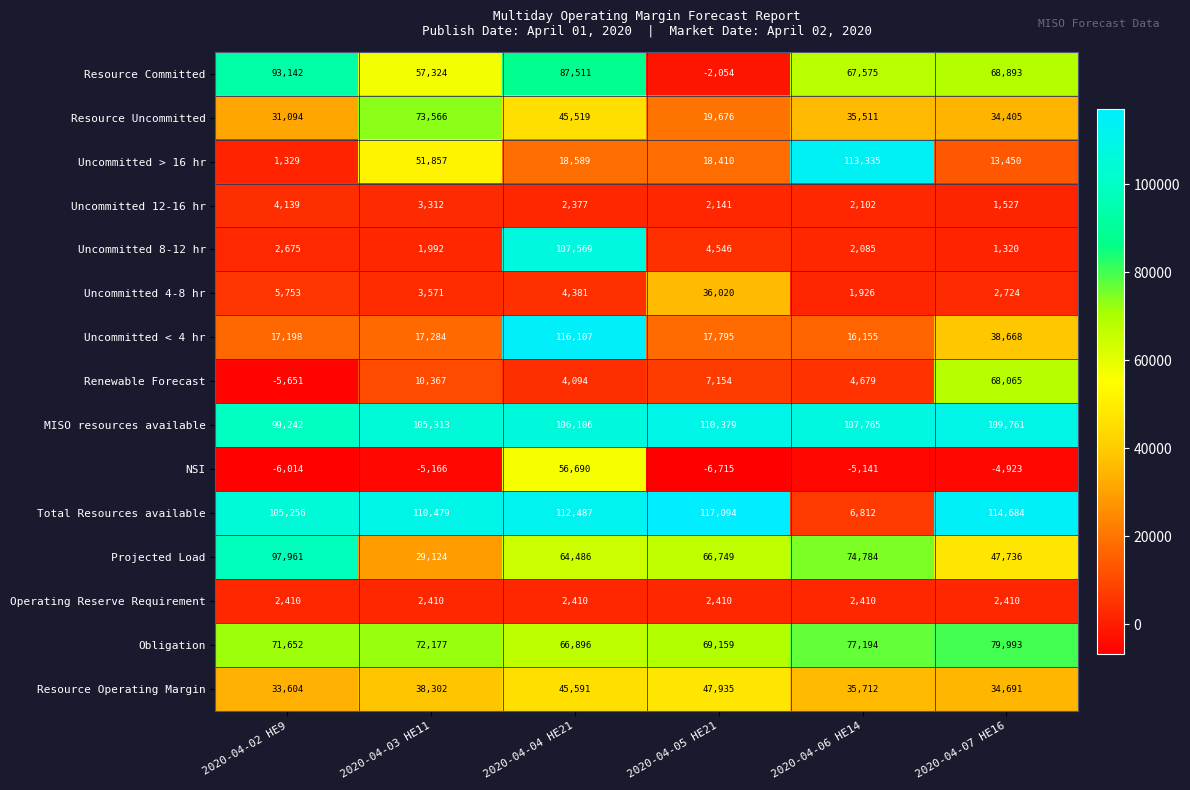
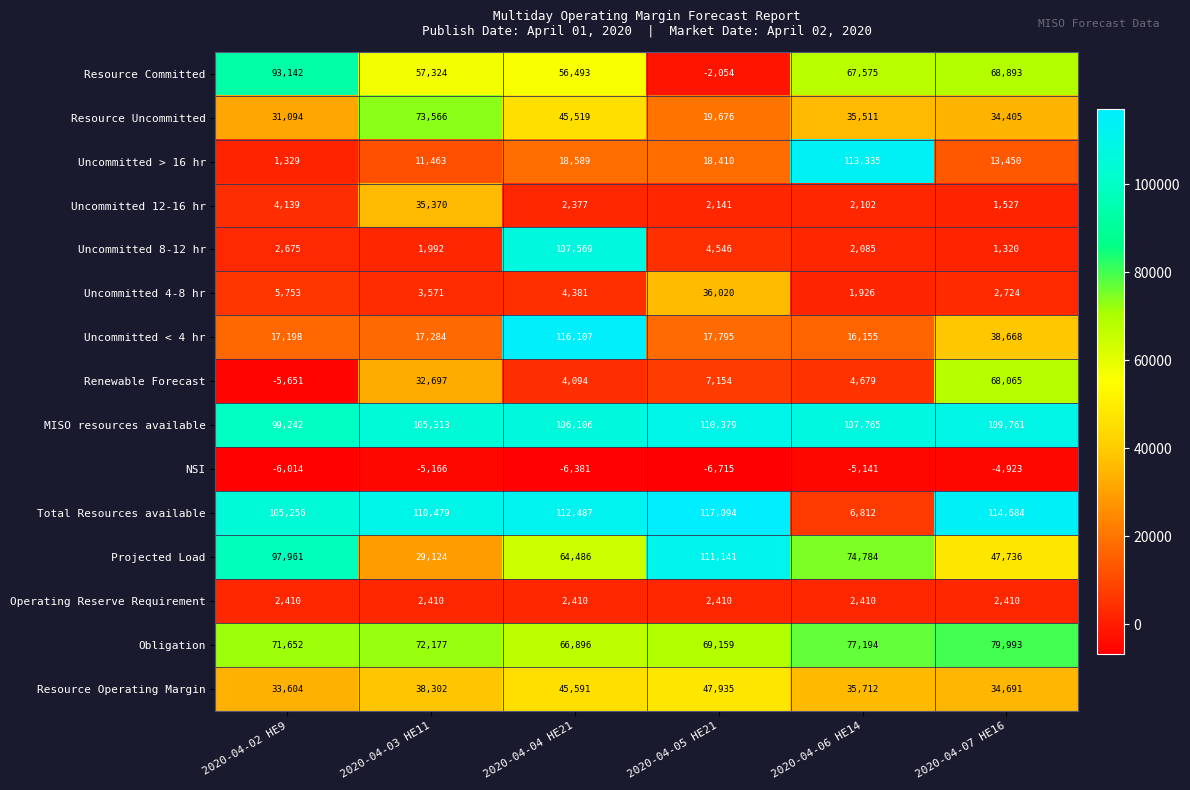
Resource Committed, 2020-04-04 HE21: 87,511 -> 56,493
Uncommitted > 16 hr, 2020-04-03 HE11: 51,857 -> 11,463
Uncommitted 12-16 hr, 2020-04-03 HE11: 3,312 -> 35,370
Renewable Forecast, 2020-04-03 HE11: 10,367 -> 32,697
NSI, 2020-04-04 HE21: 56,690 -> -6,381
Projected Load, 2020-04-05 HE21: 66,749 -> 111,141
